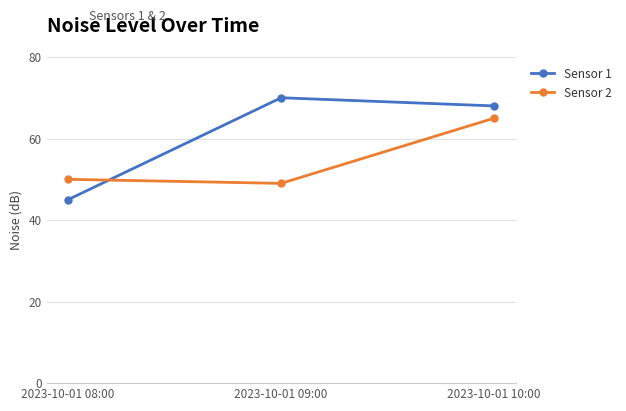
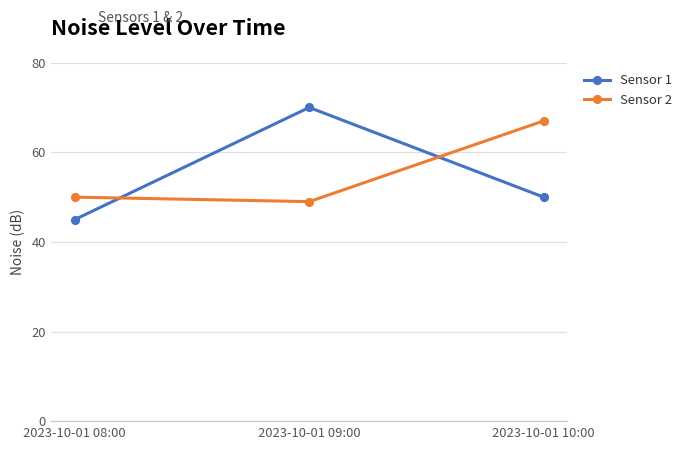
Sensor 1, 2023-10-01 10:00: 68 -> 50
Sensor 2, 2023-10-01 10:00: 65 -> 67
